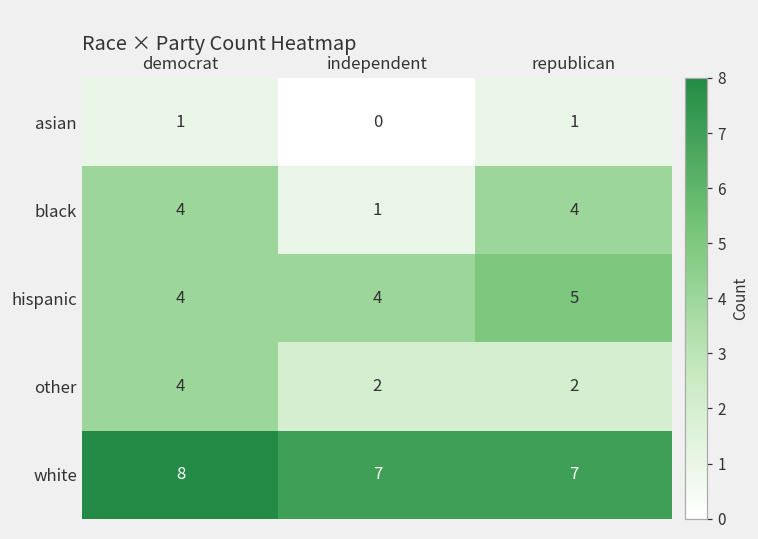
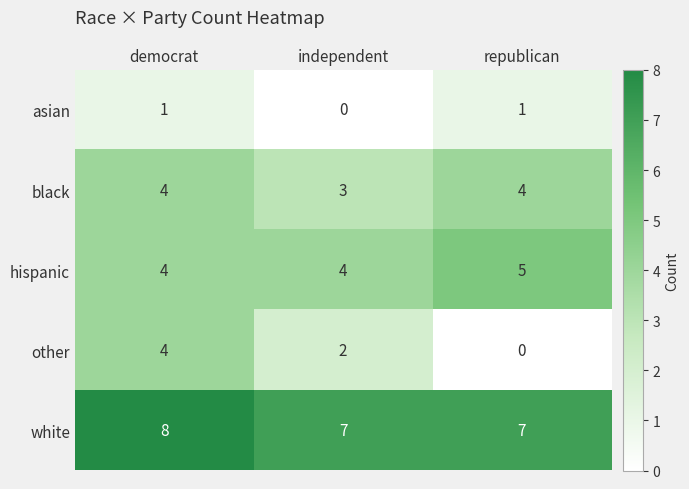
black, independent: 1 -> 3
other, republican: 2 -> 0
